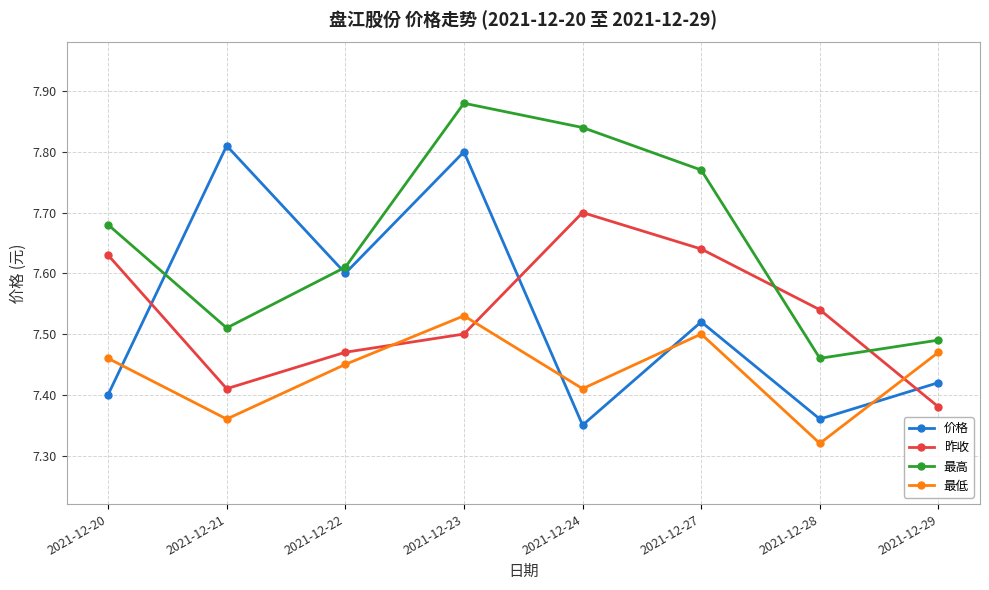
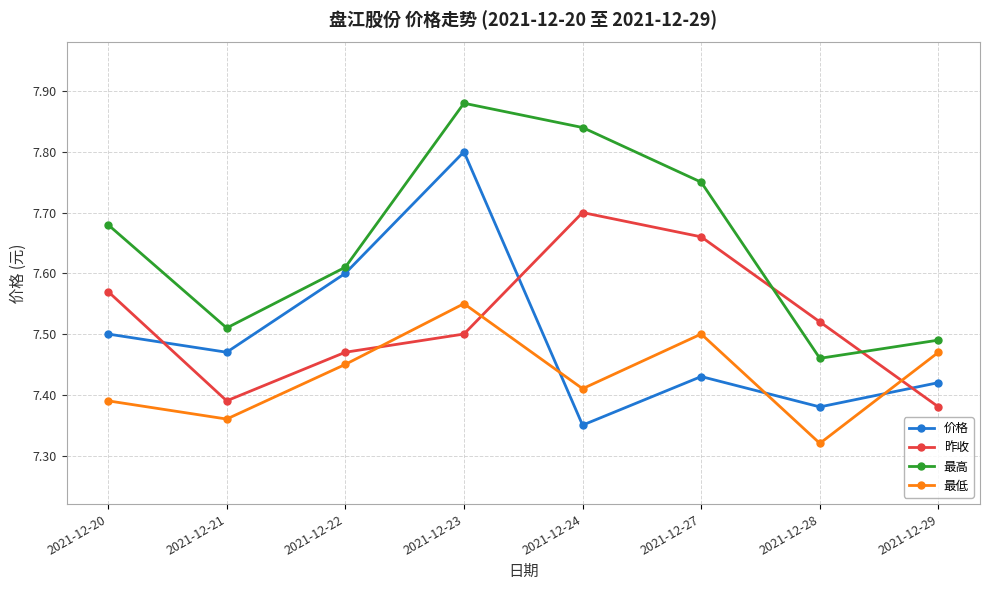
价格, 2021-12-20: 7.4 -> 7.5
昨收, 2021-12-20: 7.63 -> 7.57
最低, 2021-12-20: 7.46 -> 7.39
价格, 2021-12-21: 7.81 -> 7.47
昨收, 2021-12-21: 7.41 -> 7.39
最低, 2021-12-23: 7.53 -> 7.55
价格, 2021-12-27: 7.52 -> 7.43
昨收, 2021-12-27: 7.64 -> 7.66
最高, 2021-12-27: 7.77 -> 7.75
价格, 2021-12-28: 7.36 -> 7.38
昨收, 2021-12-28: 7.54 -> 7.52
